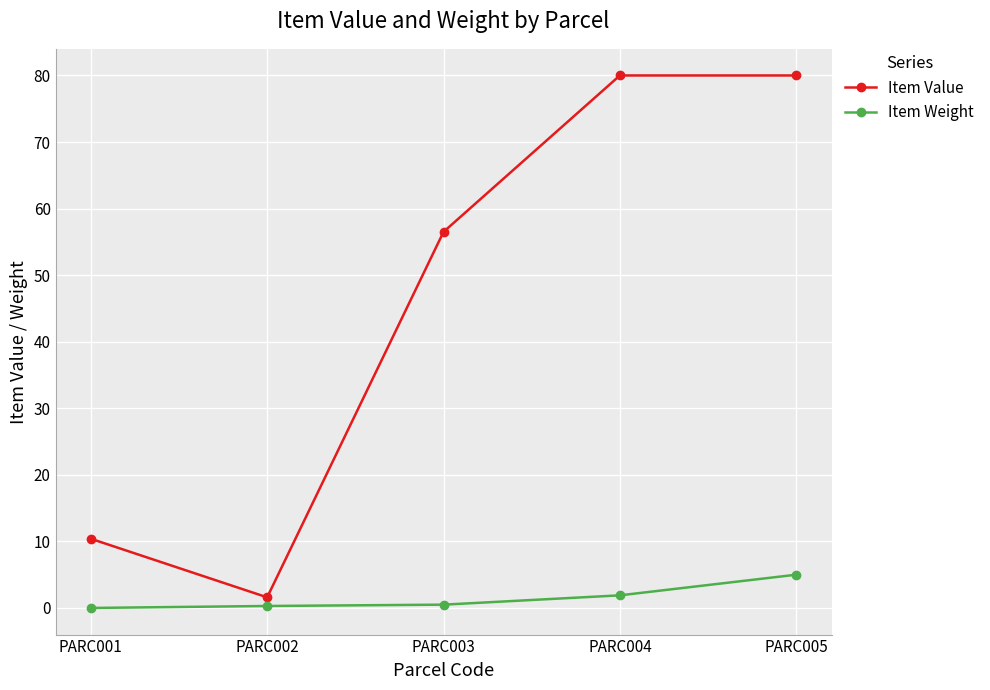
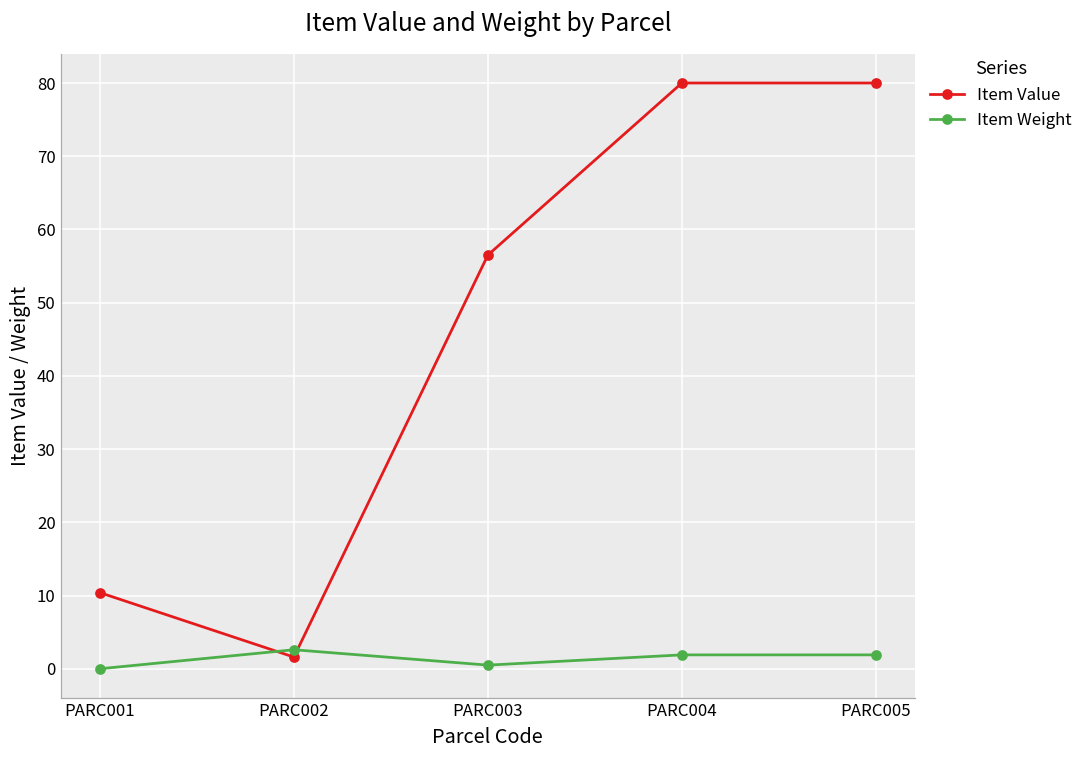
Item Weight, PARC002: 0 -> 3
Item Weight, PARC005: 5 -> 2
